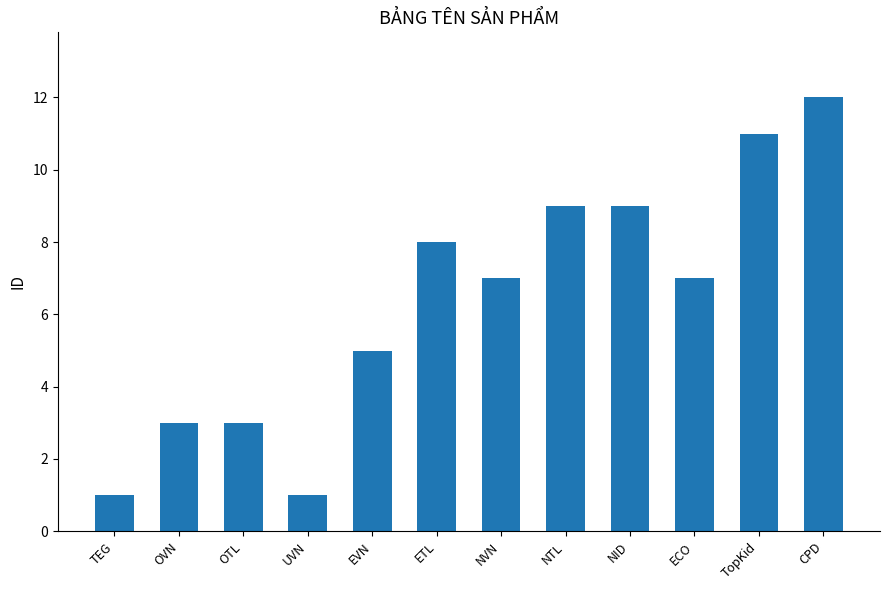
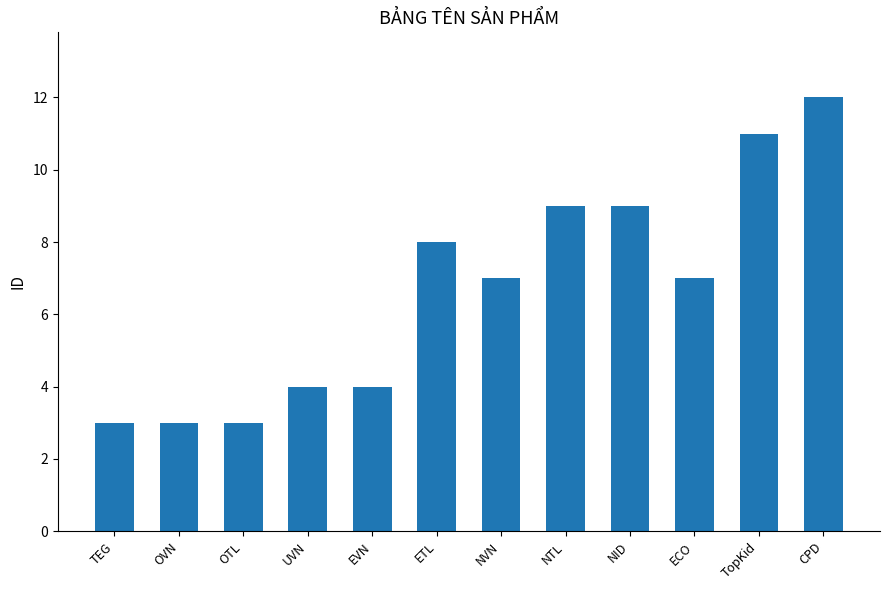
TEG: 1 -> 3
UVN: 1 -> 4
EVN: 5 -> 4
